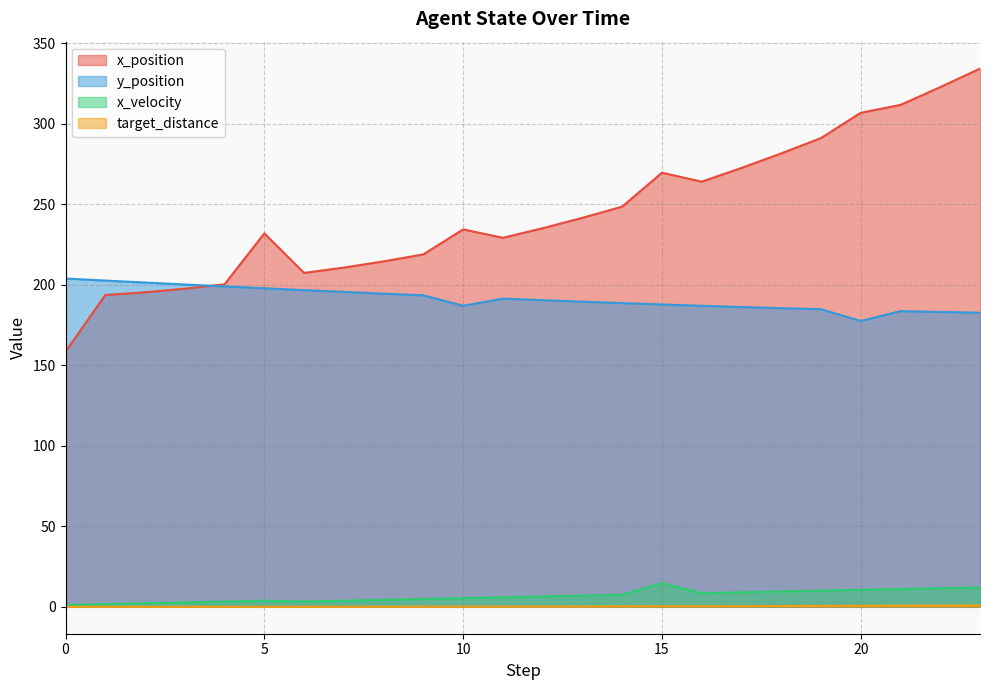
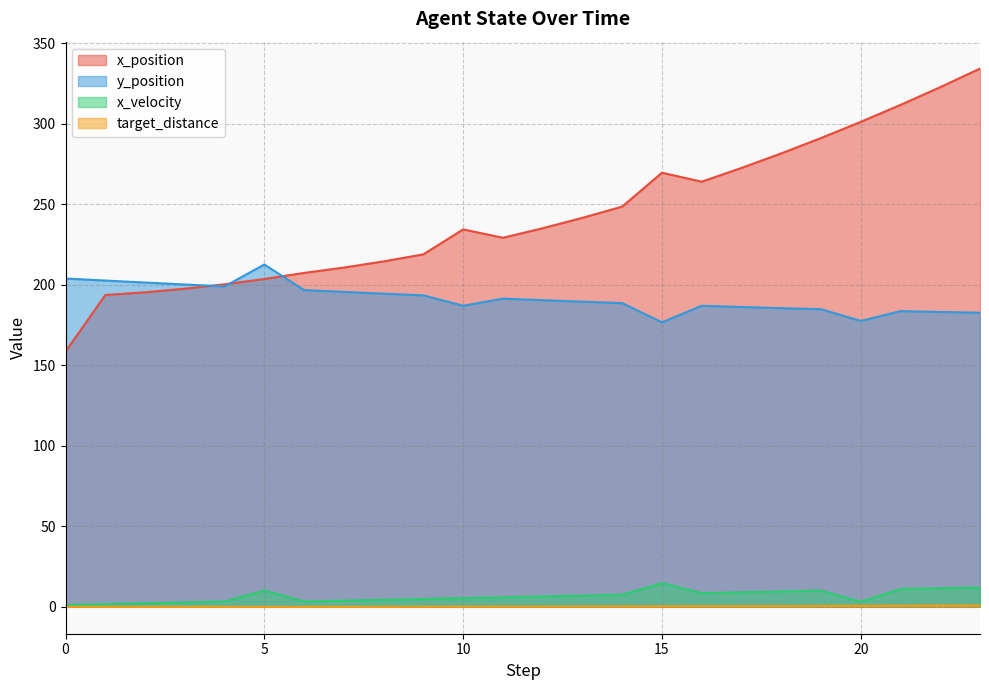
x_position, 5: 232 -> 204
y_position, 5: 198 -> 213
x_velocity, 5: 4 -> 10
y_position, 15: 188 -> 177
x_position, 20: 307 -> 301
x_velocity, 20: 11 -> 3
